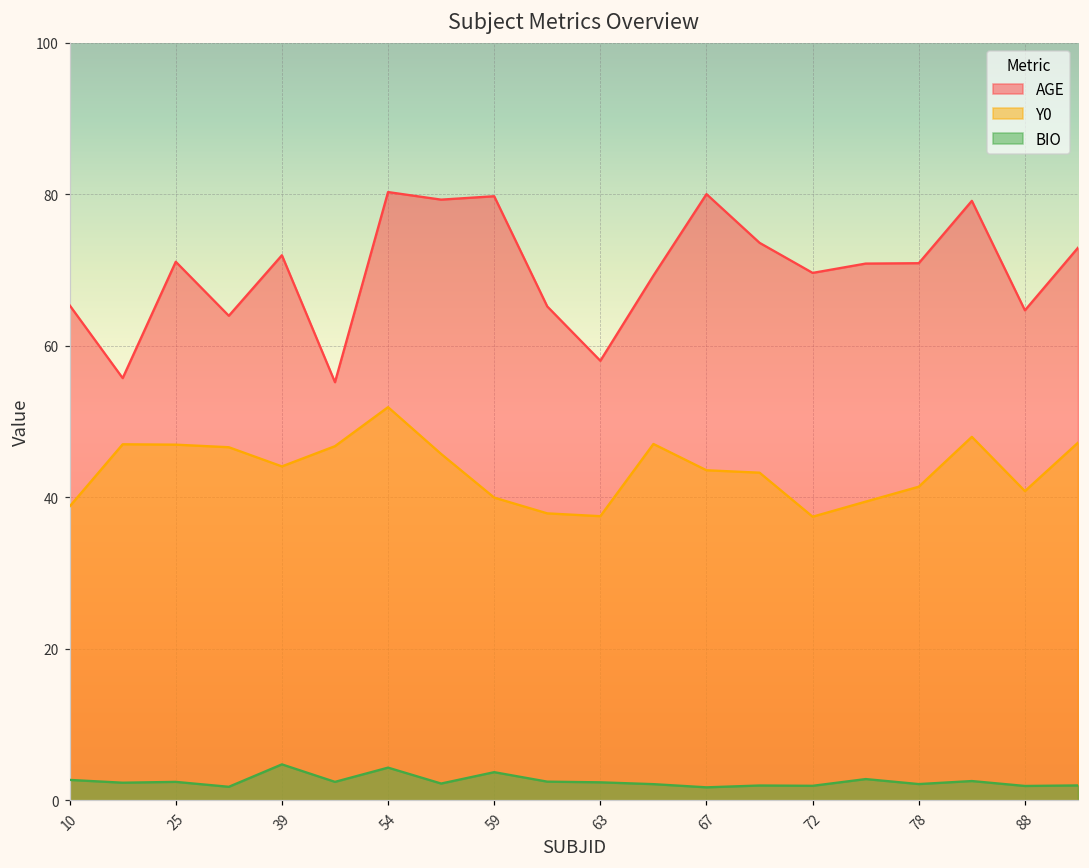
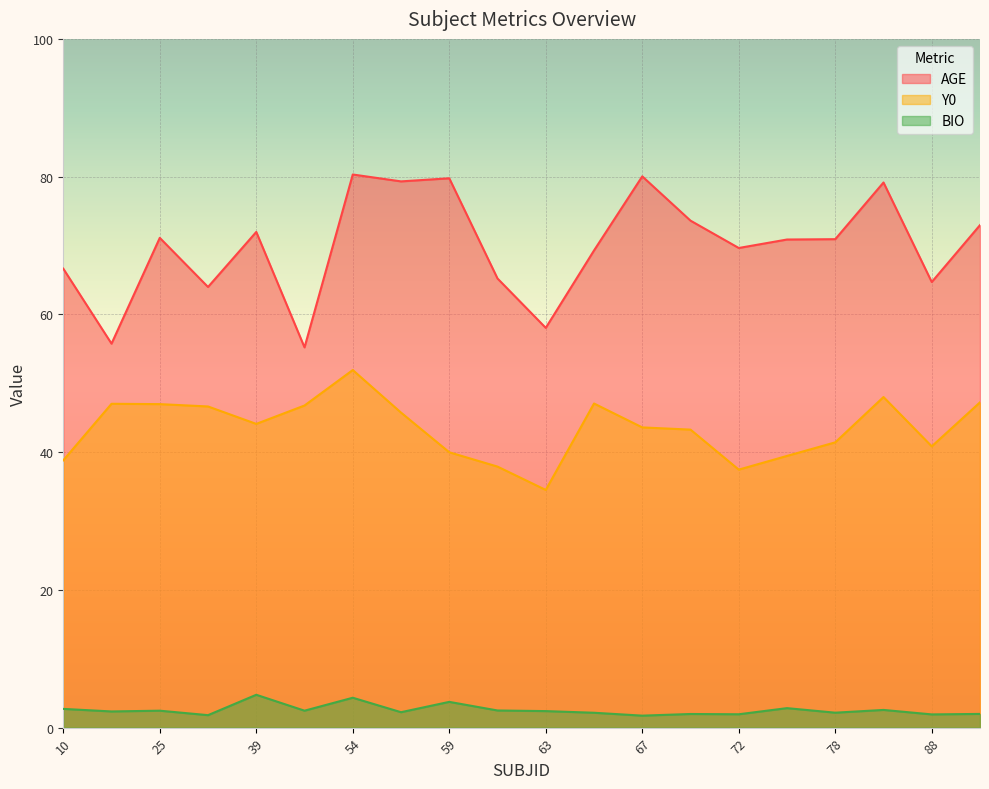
AGE, 10: 65 -> 67
Y0, 63: 38 -> 35
